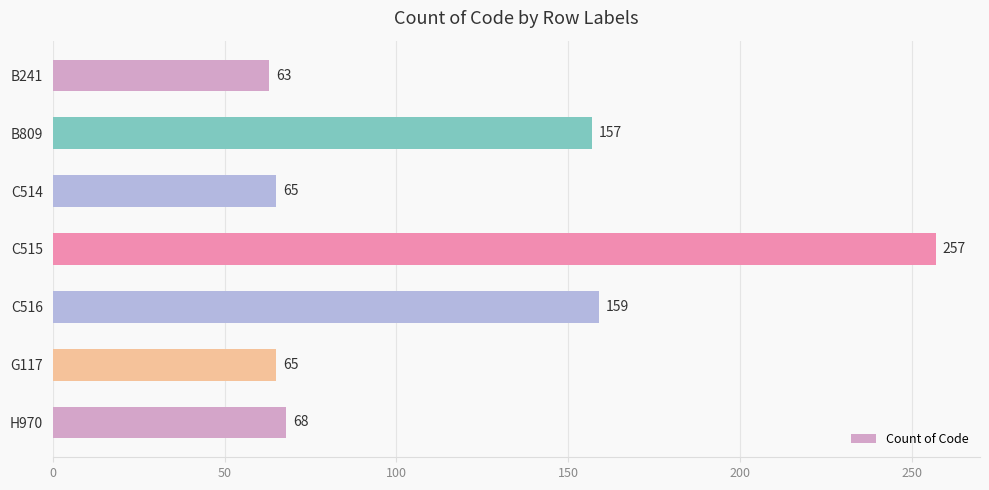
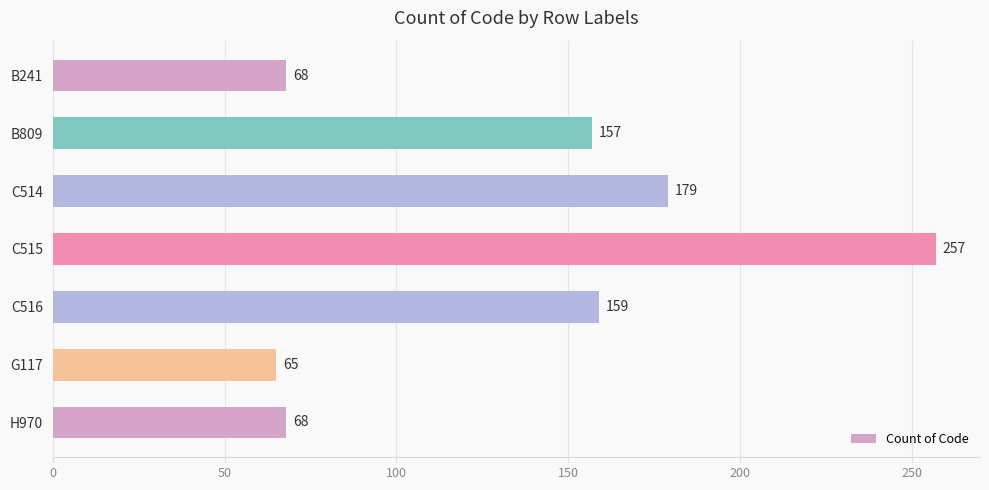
B241: 63 -> 68
C514: 65 -> 179
